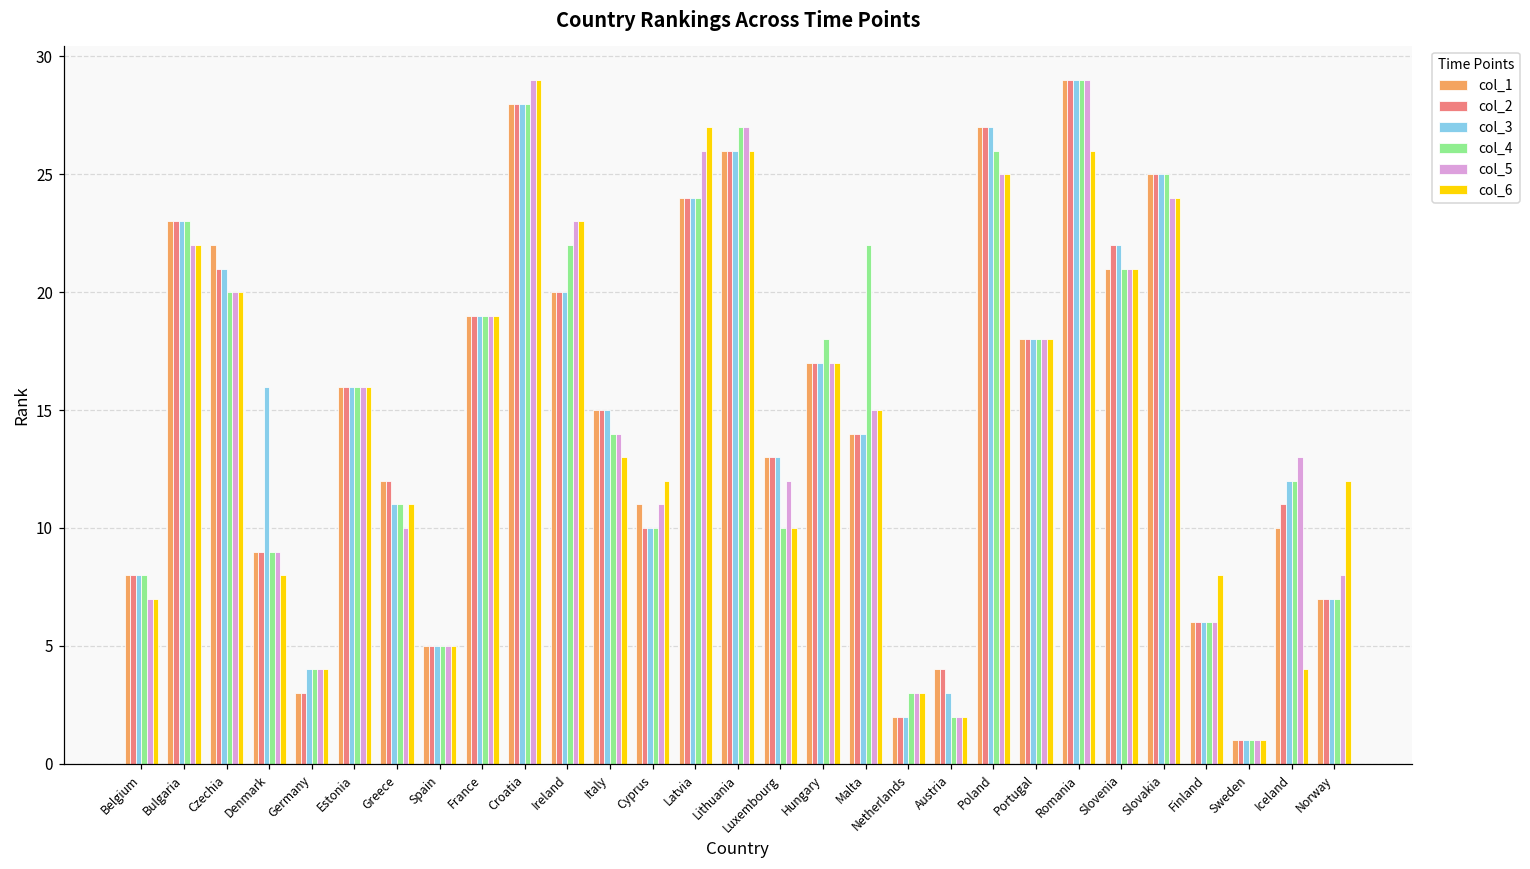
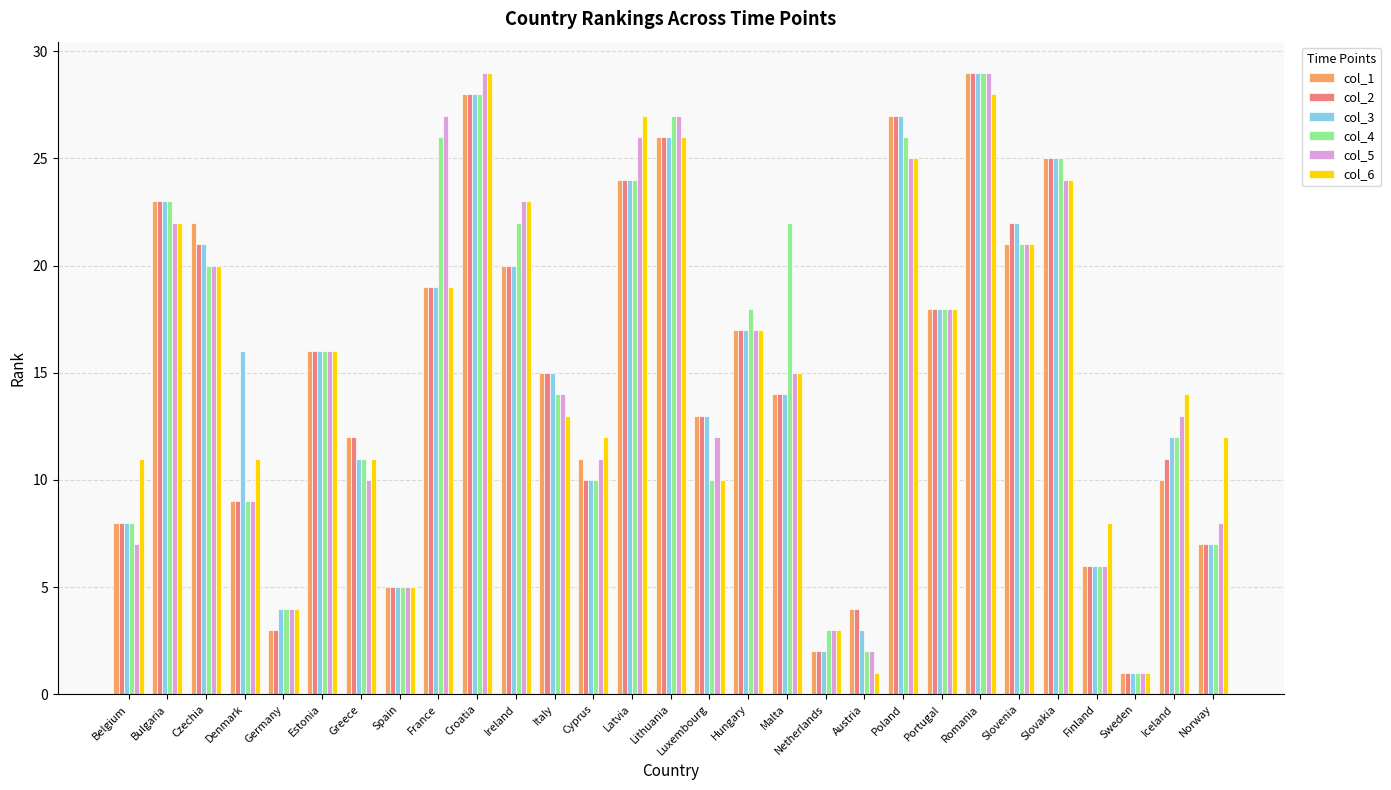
col_6, Belgium: 7 -> 11
col_6, Denmark: 8 -> 11
col_4, France: 19 -> 26
col_5, France: 19 -> 27
col_6, Austria: 2 -> 1
col_6, Romania: 26 -> 28
col_6, Iceland: 4 -> 14
